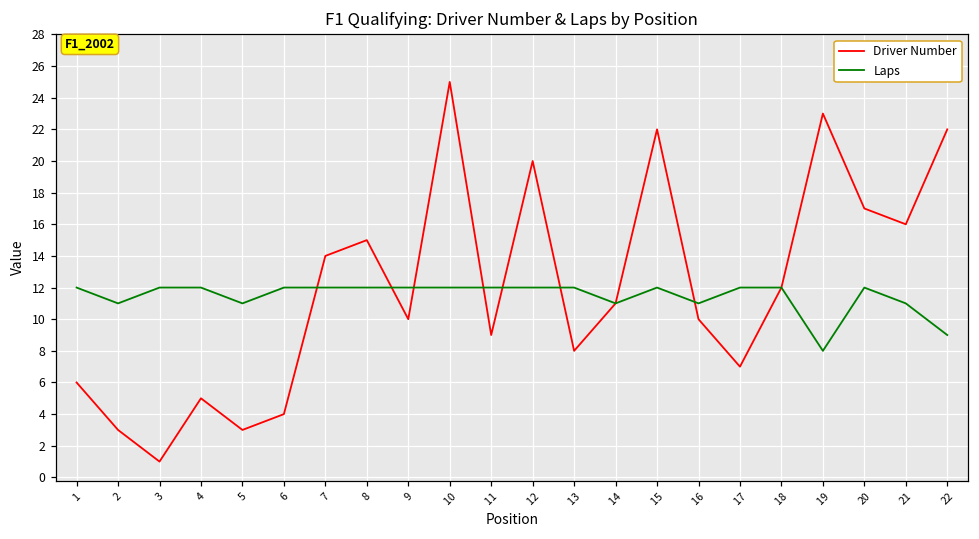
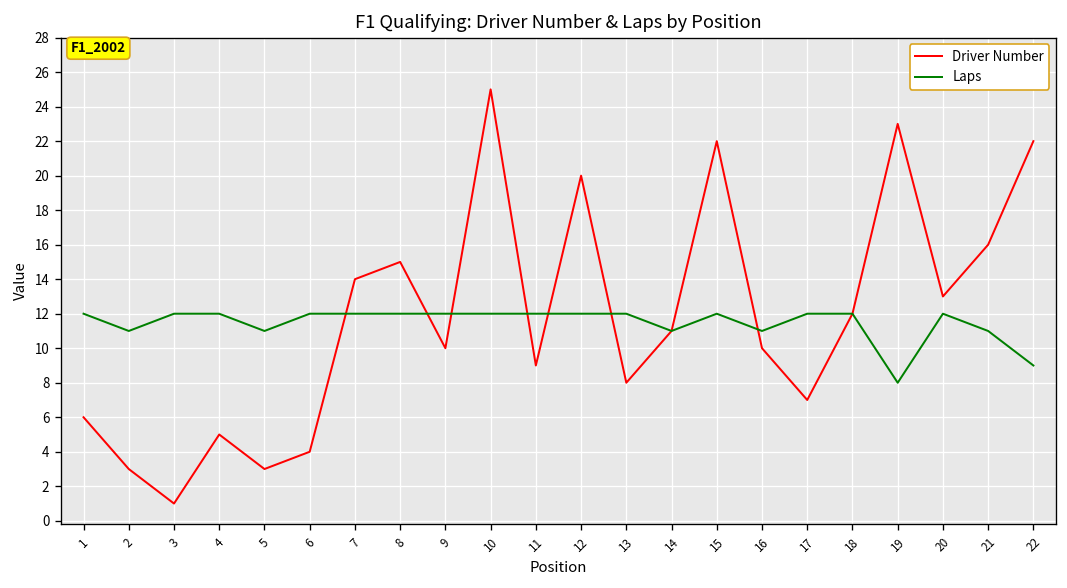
Driver Number, 20: 17 -> 13
